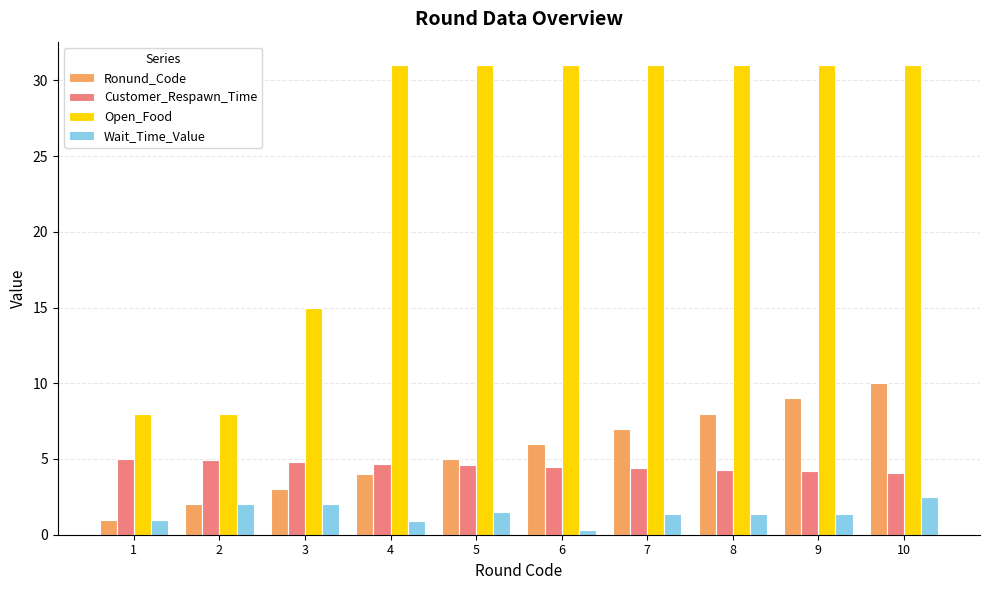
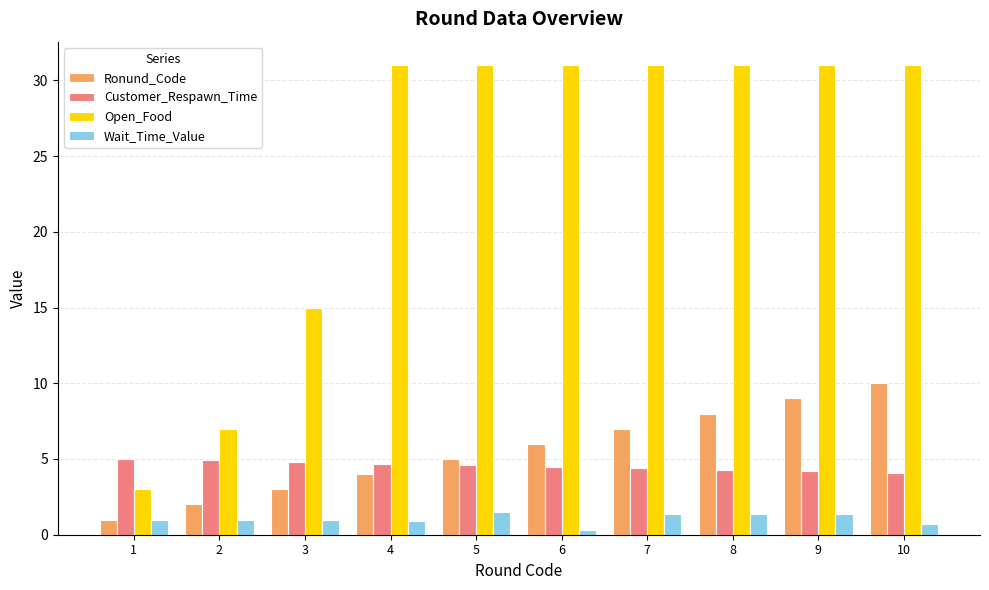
Open_Food, 1: 8 -> 3
Open_Food, 2: 8 -> 7
Wait_Time_Value, 2: 2 -> 1
Wait_Time_Value, 3: 2 -> 1
Wait_Time_Value, 10: 2.5 -> 0.7
